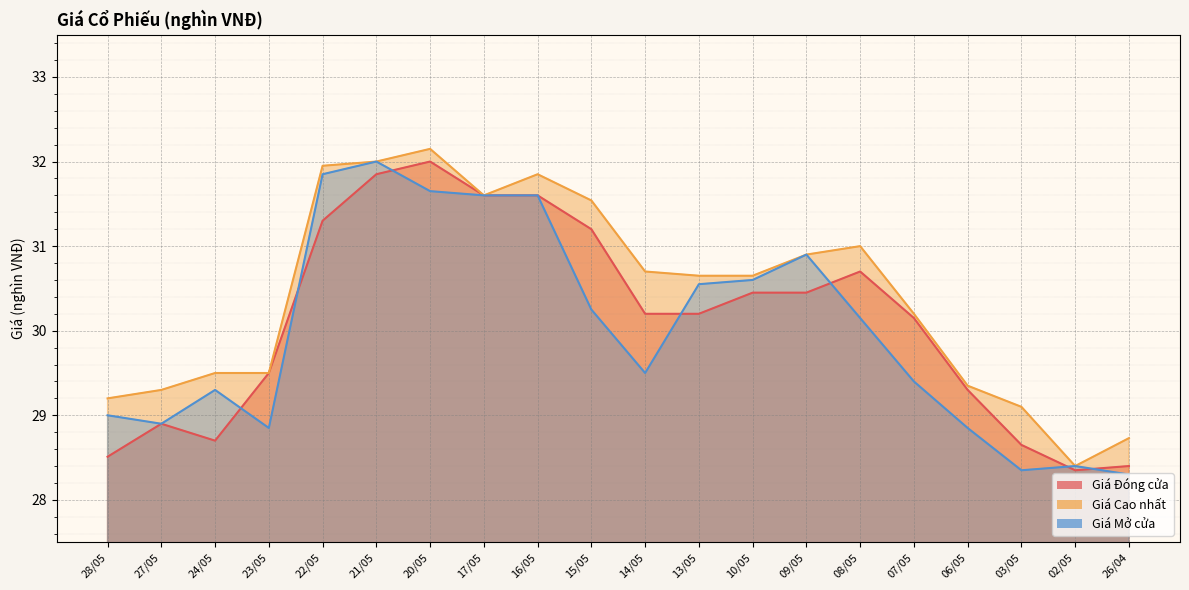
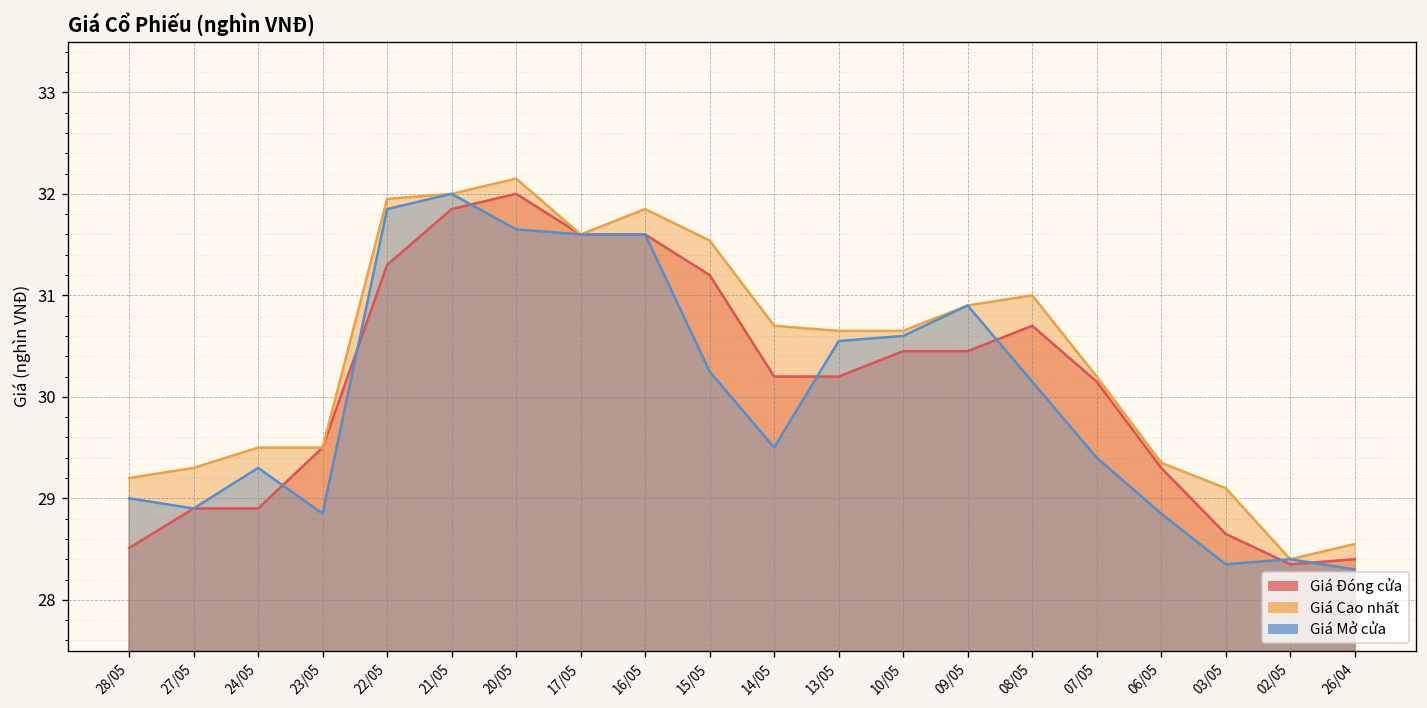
Giá Đóng cửa, 24/05: 28.7 -> 28.9
Giá Cao nhất, 26/04: 28.7 -> 28.6
